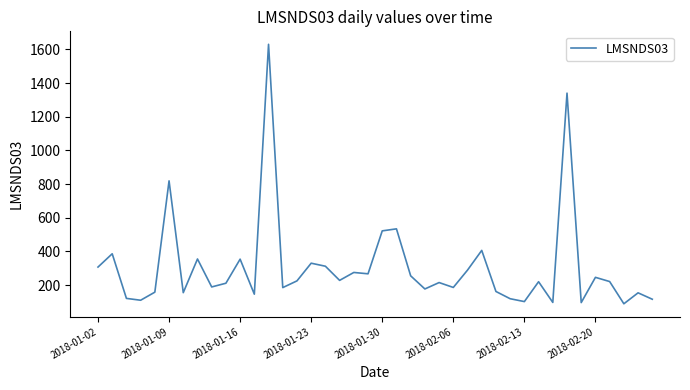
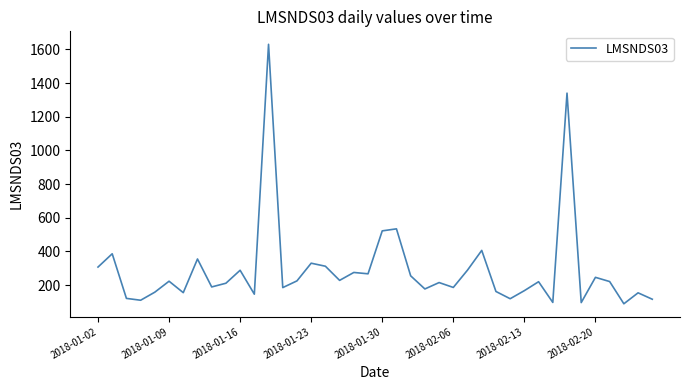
2018-01-09: 820 -> 220
2018-01-16: 350 -> 290
2018-02-13: 100 -> 170
